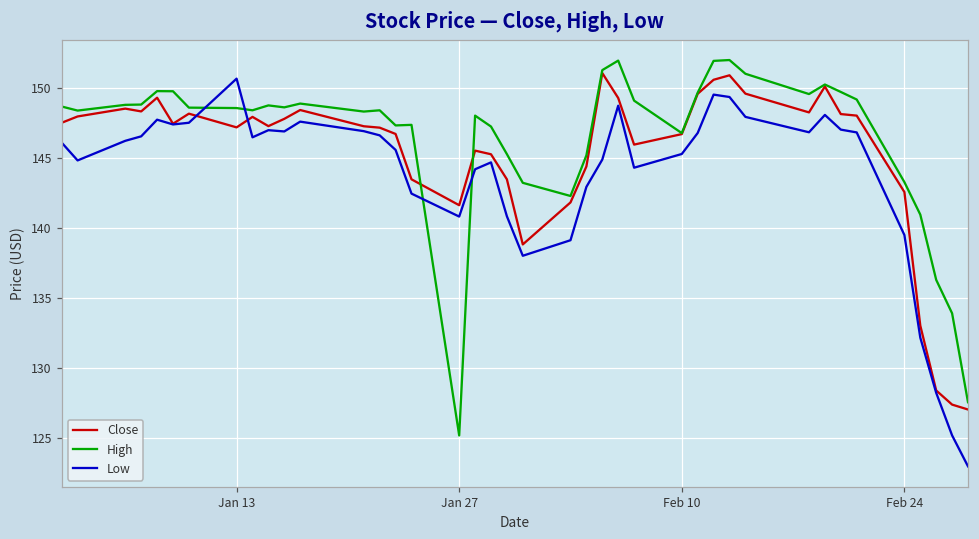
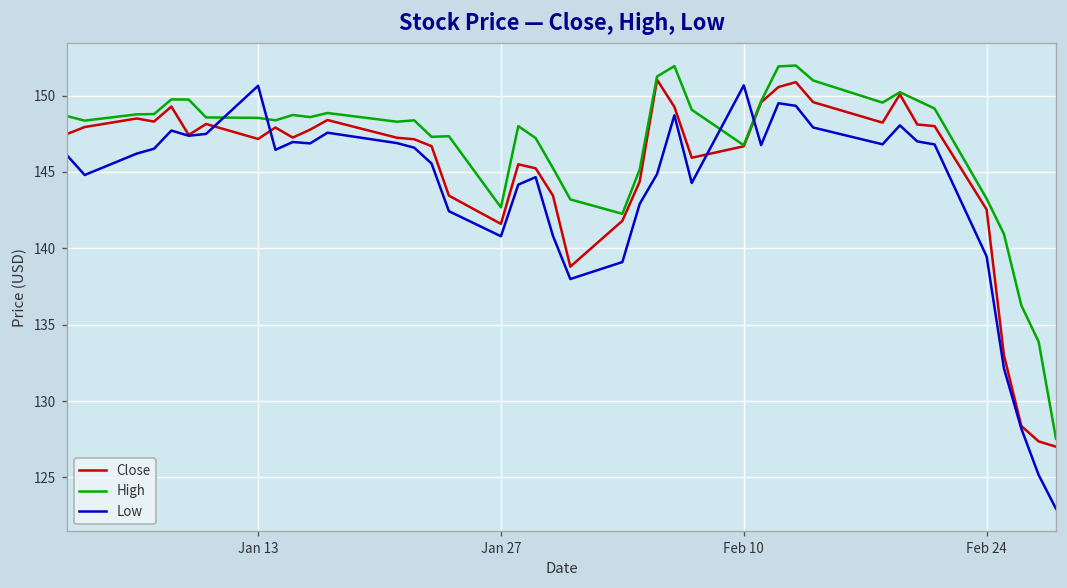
High, Jan 27: 125.2 -> 142.7
Low, Feb 10: 145.3 -> 150.7
